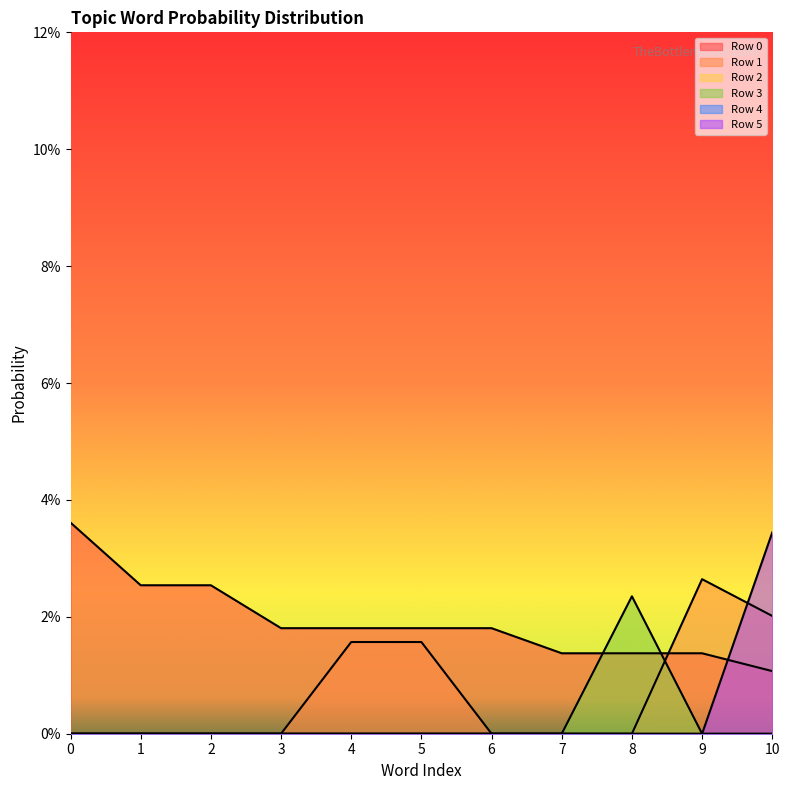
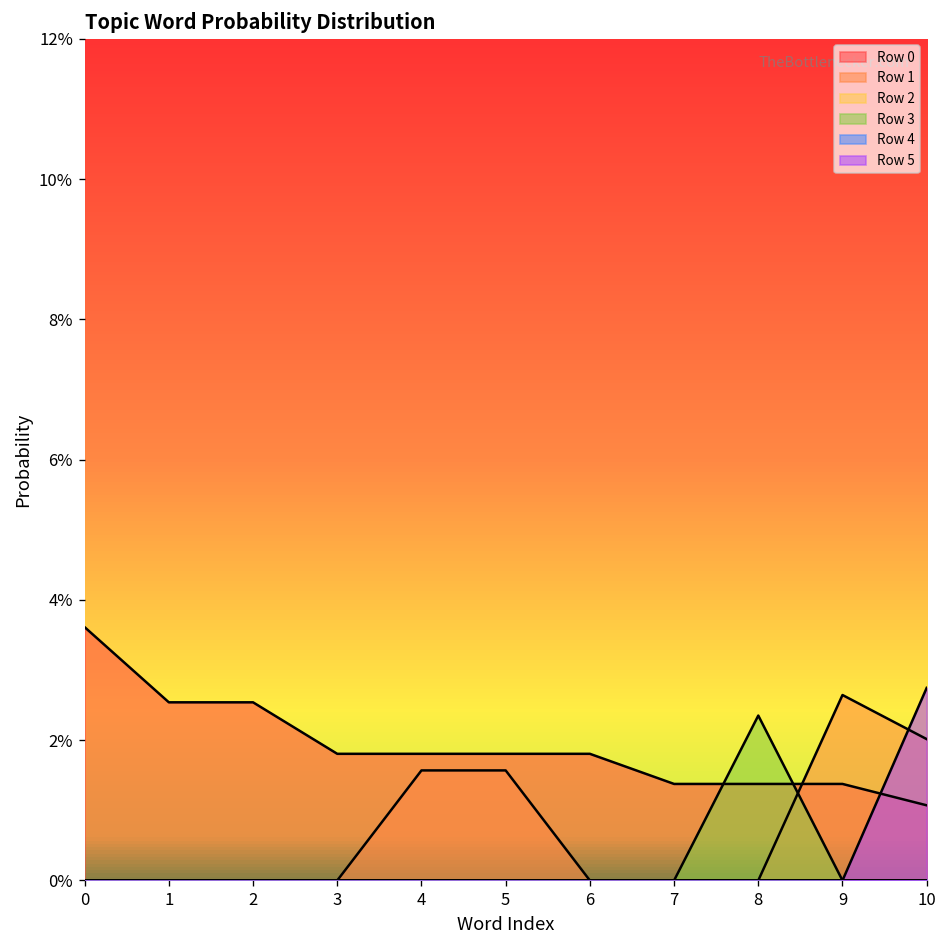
Row 5, 10: 3.4% -> 2.7%
